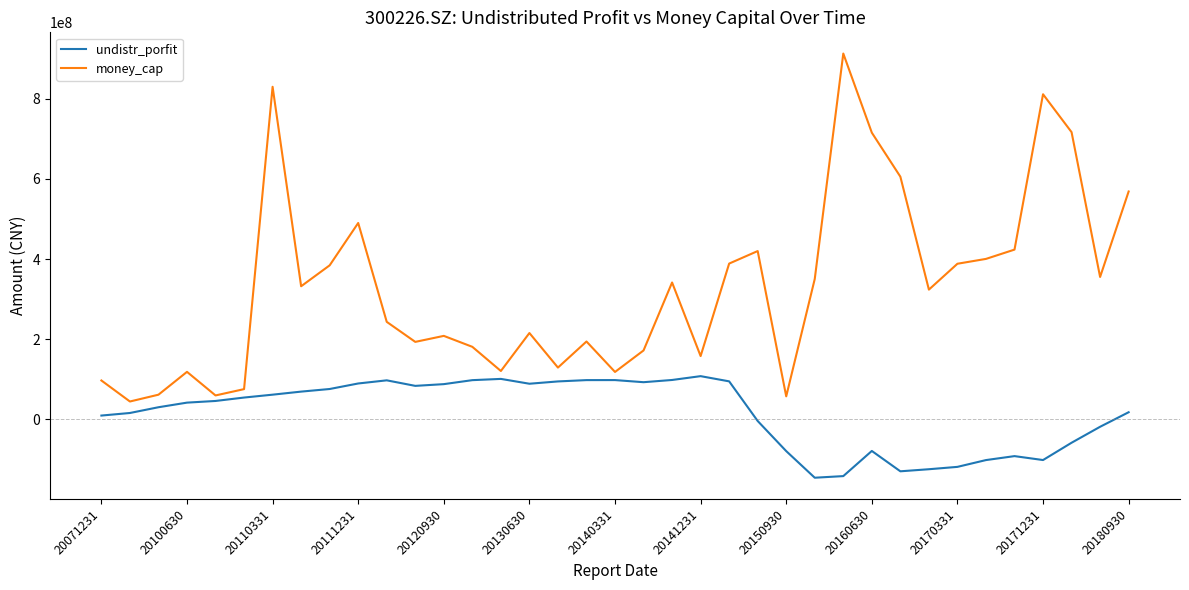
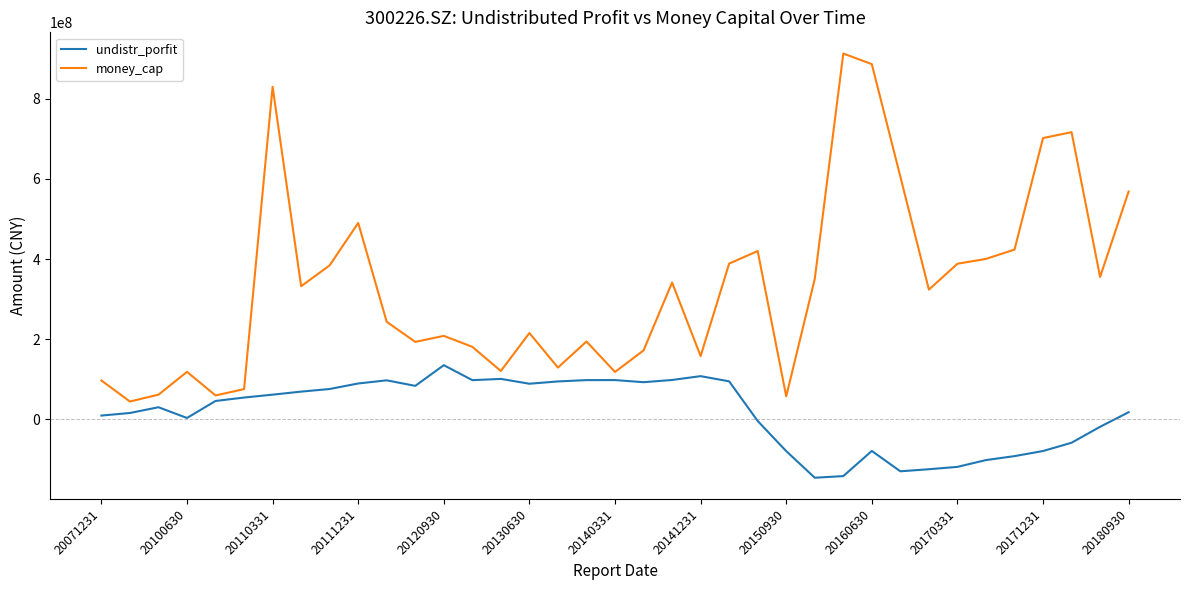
undistr_porfit, 20100630: 40000000 -> 0
undistr_porfit, 20120930: 90000000 -> 140000000
money_cap, 20160630: 720000000 -> 890000000
undistr_porfit, 20171231: -100000000 -> -80000000
money_cap, 20171231: 810000000 -> 700000000
